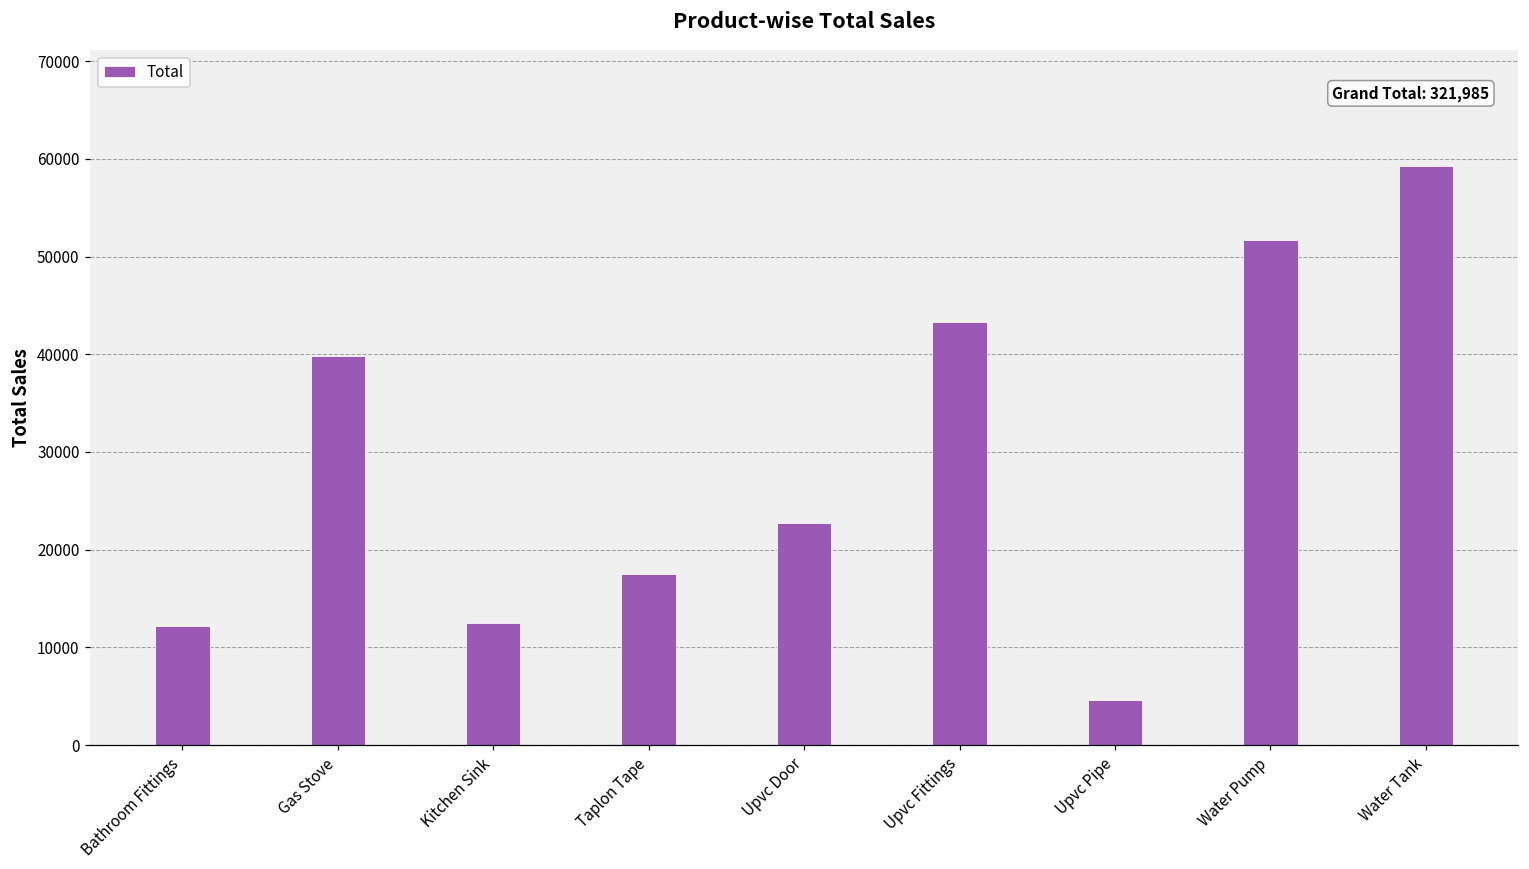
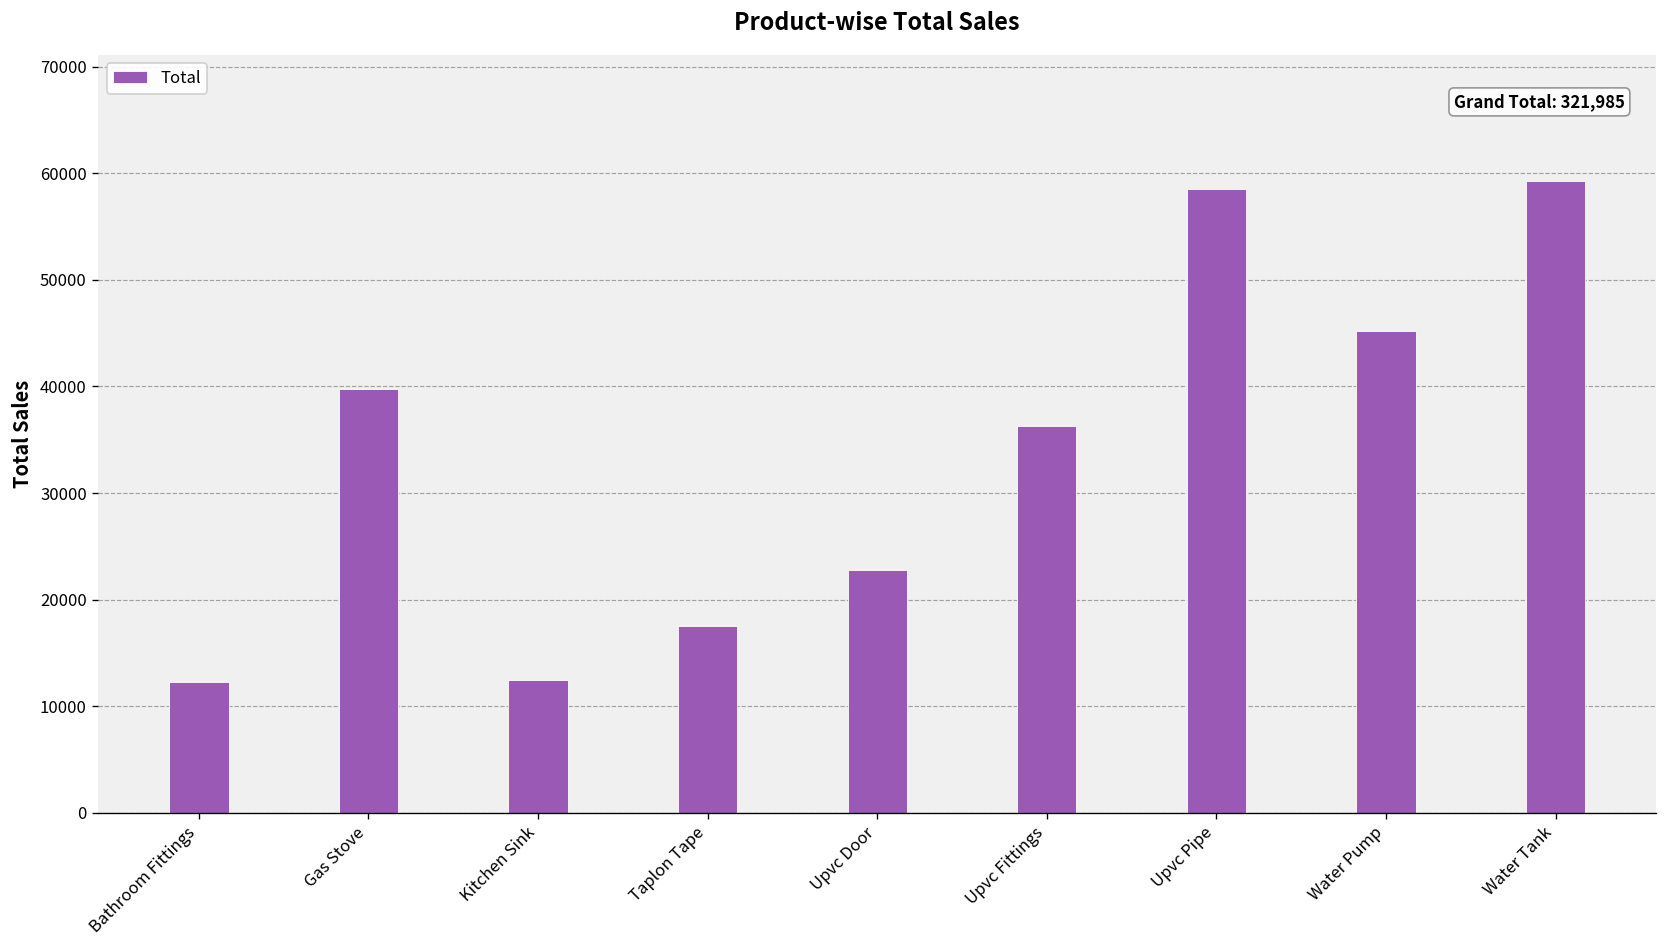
Upvc Fittings: 43000 -> 36000
Upvc Pipe: 5000 -> 59000
Water Pump: 52000 -> 45000
